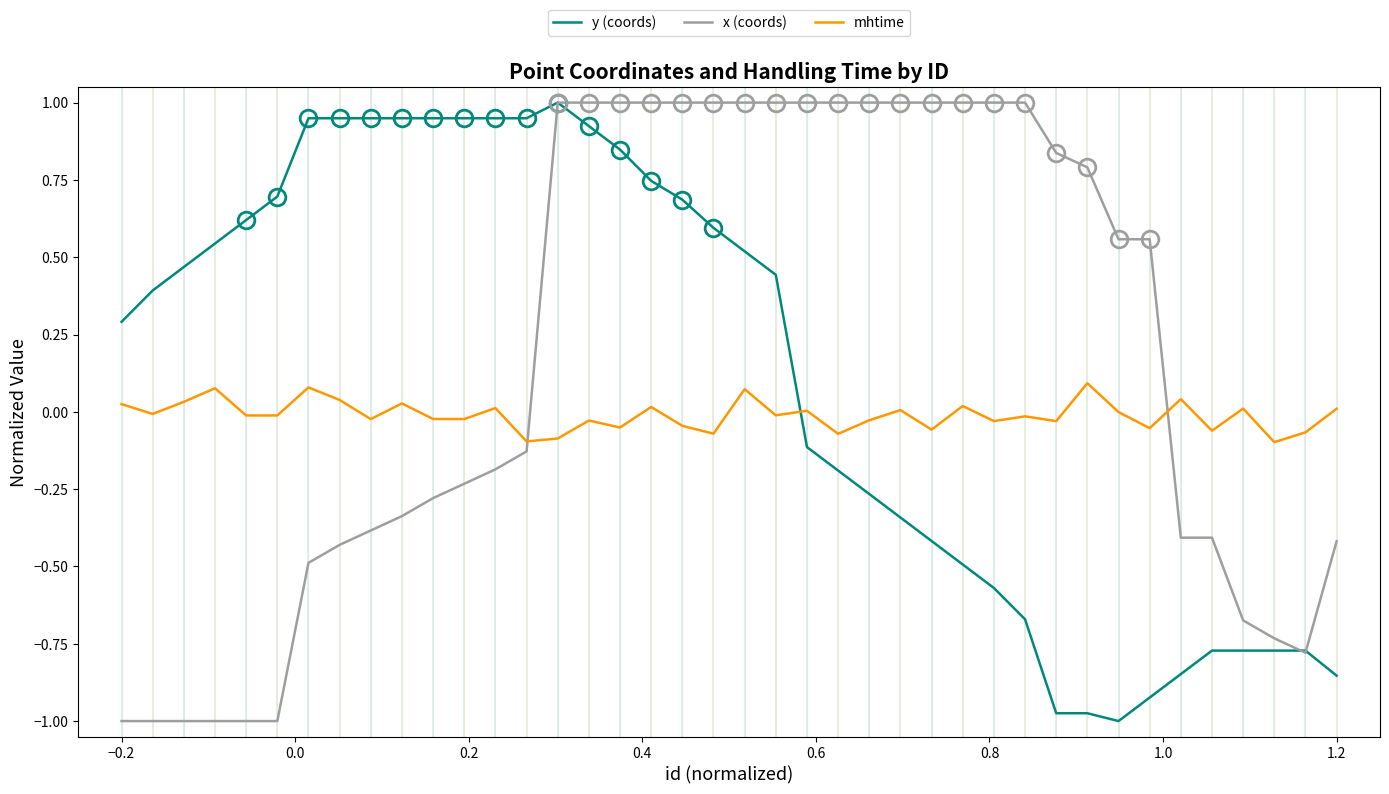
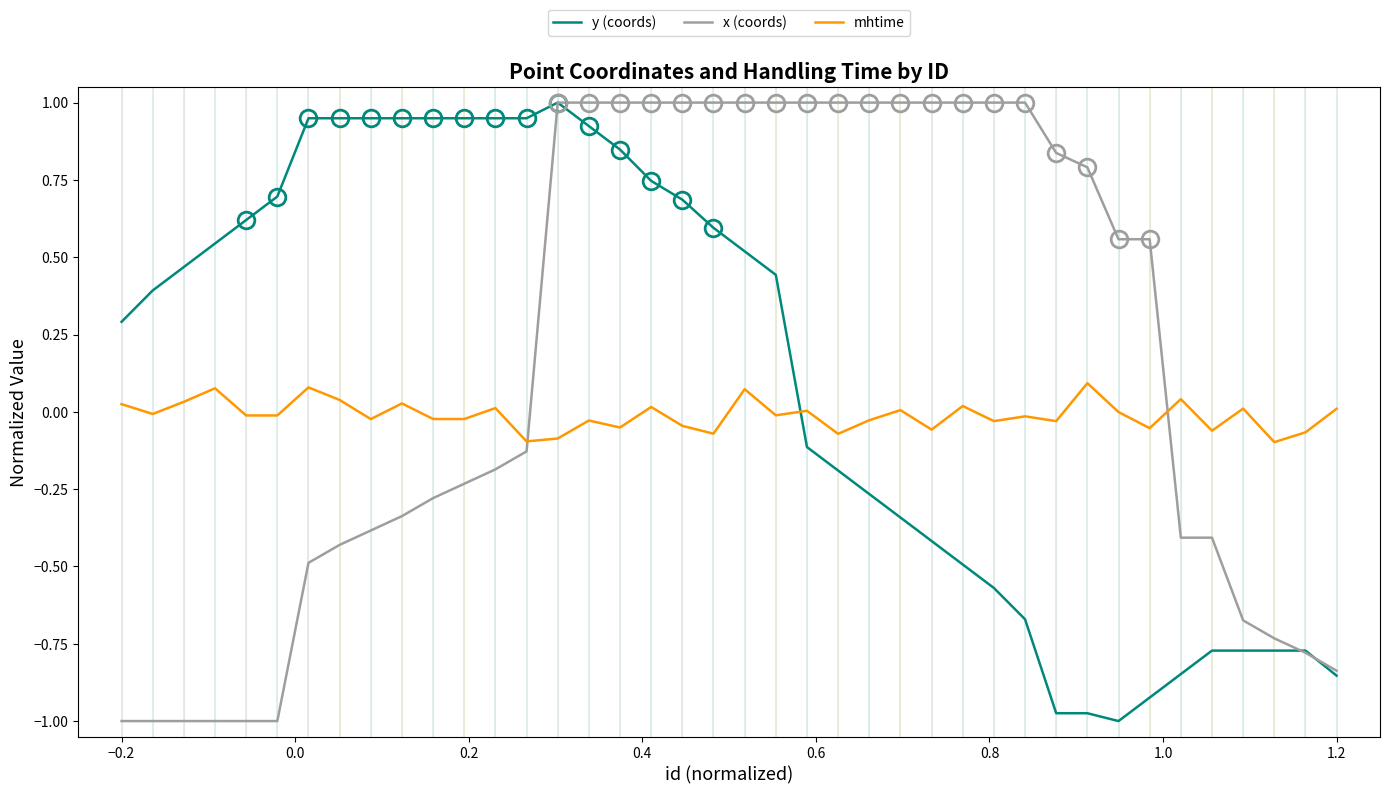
x (coords), 1.2: -0.42 -> -0.84
